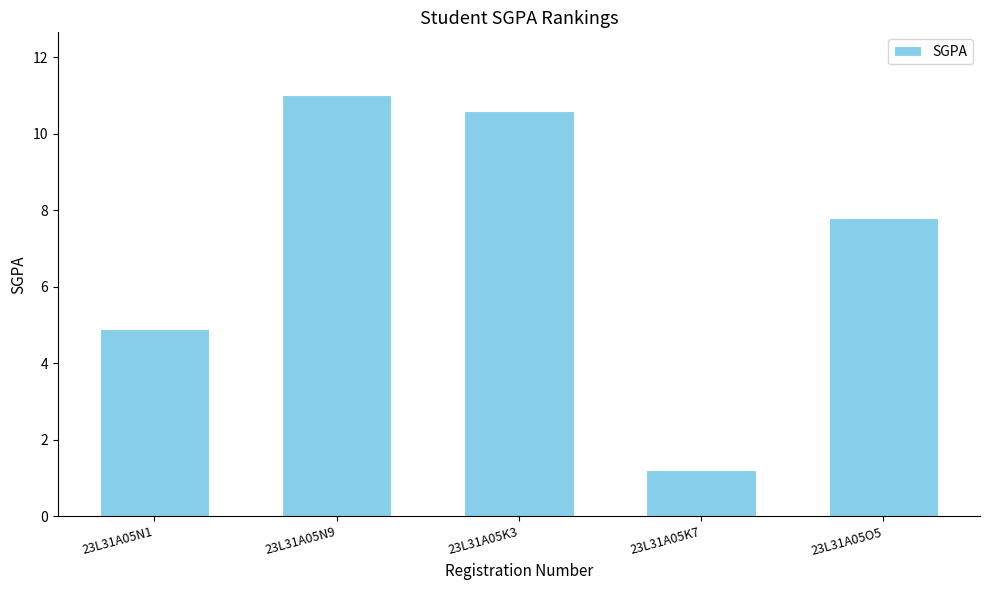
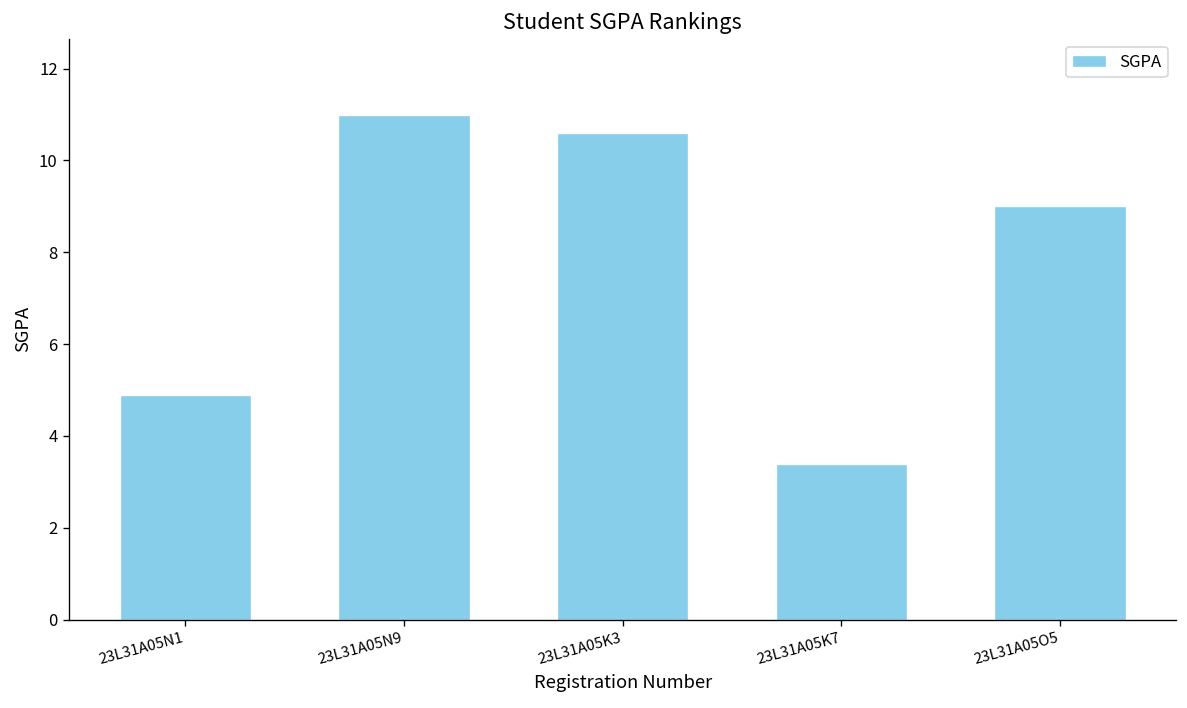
23L31A05K7: 1.2 -> 3.4
23L31A05O5: 7.8 -> 9.0
